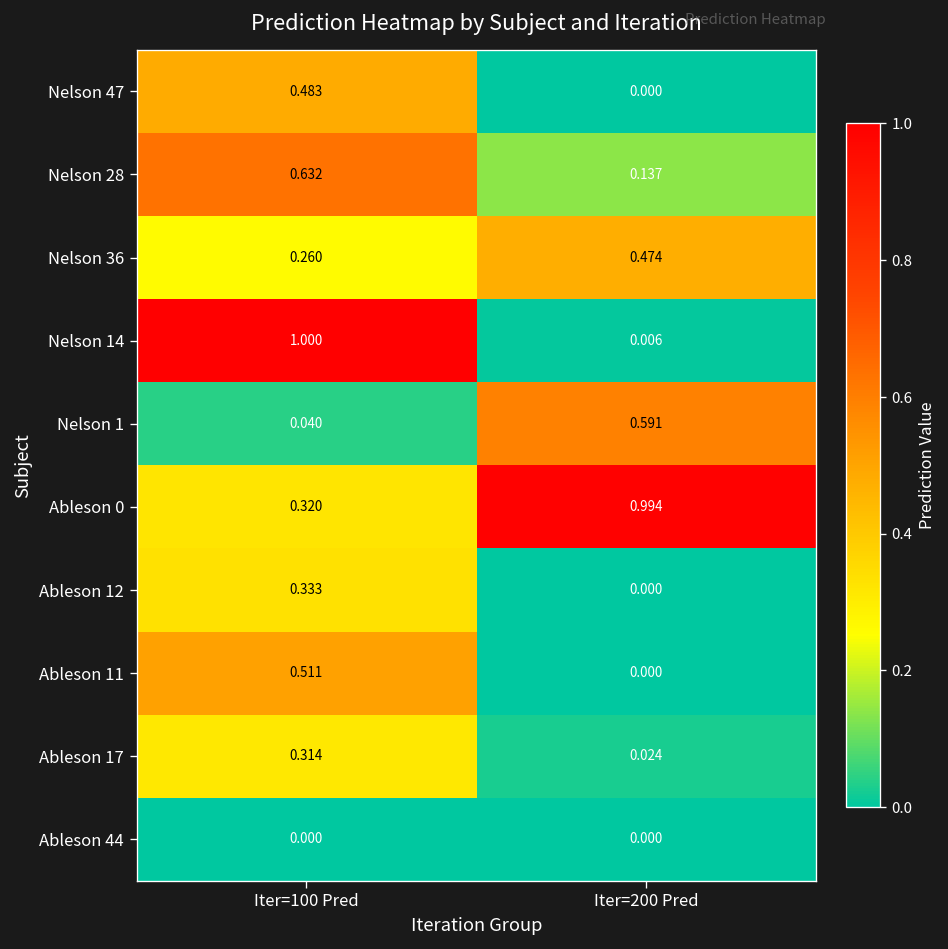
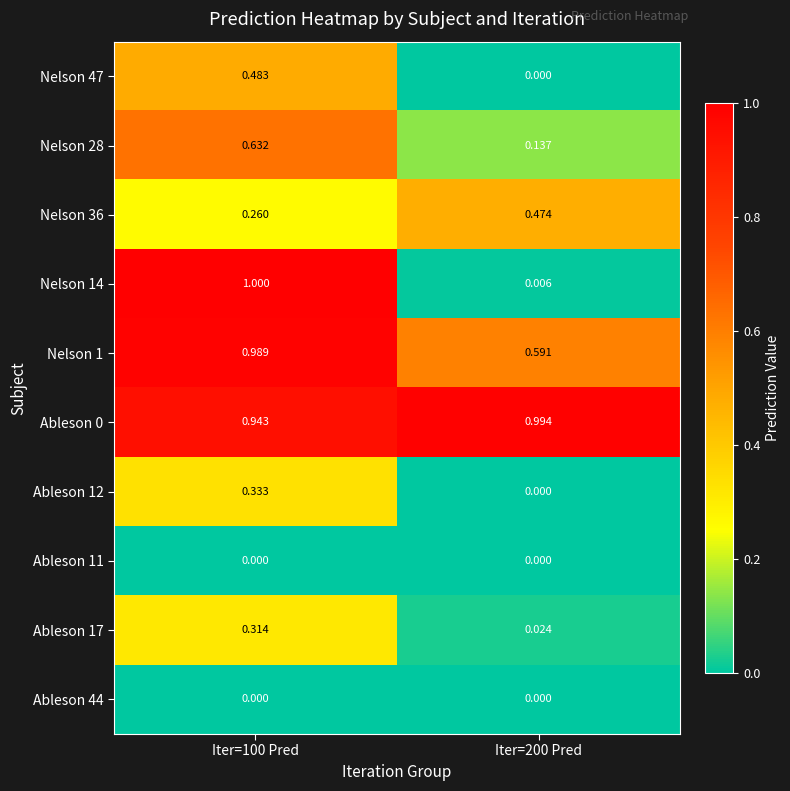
Nelson 1, Iter=100 Pred: 0.040 -> 0.989
Ableson 0, Iter=100 Pred: 0.320 -> 0.943
Ableson 11, Iter=100 Pred: 0.511 -> 0.000
